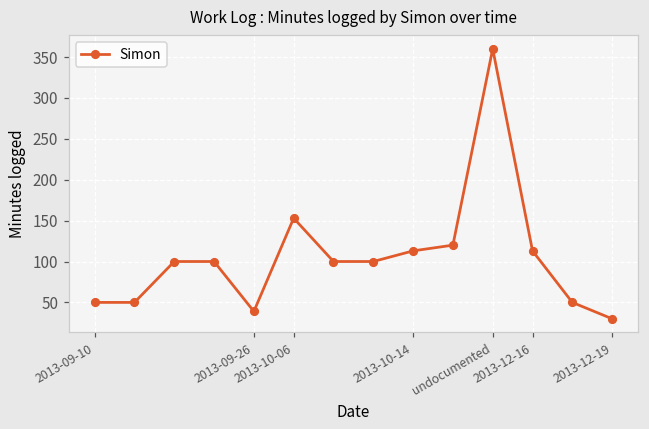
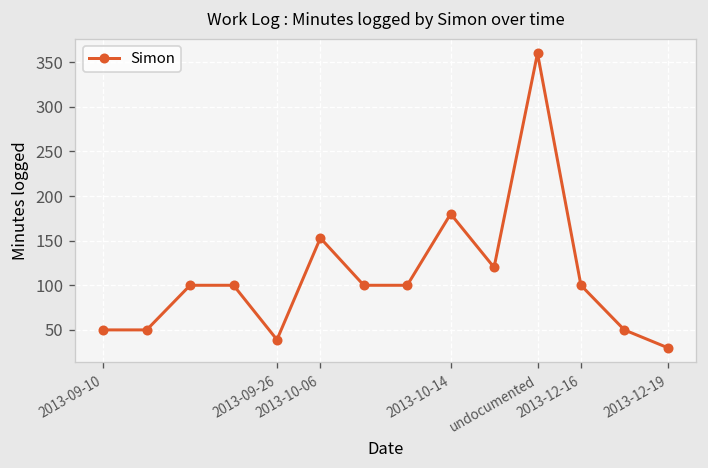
2013-10-14: 110 -> 180
2013-12-16: 110 -> 100
